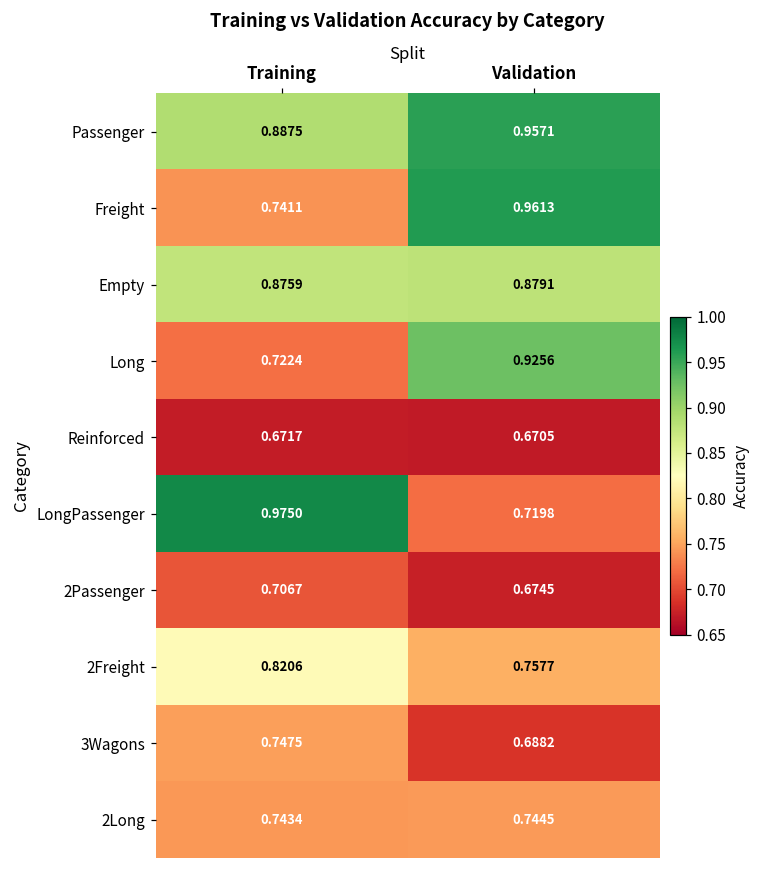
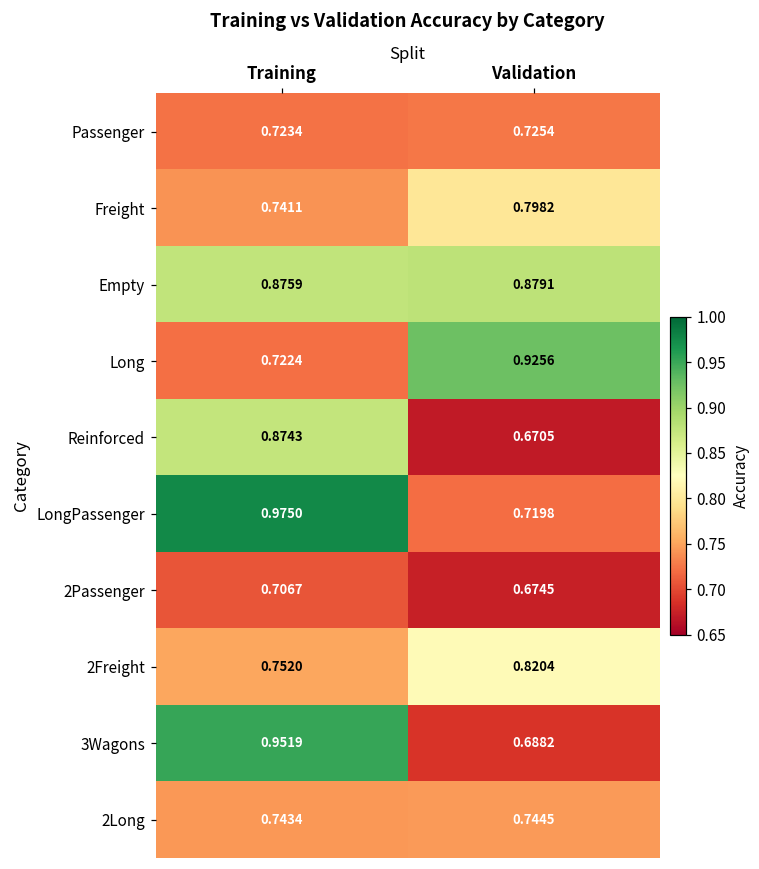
Passenger, Training: 0.8875 -> 0.7234
Passenger, Validation: 0.9571 -> 0.7254
Freight, Validation: 0.9613 -> 0.7982
Reinforced, Training: 0.6717 -> 0.8743
2Freight, Training: 0.8206 -> 0.7520
2Freight, Validation: 0.7577 -> 0.8204
3Wagons, Training: 0.7475 -> 0.9519
